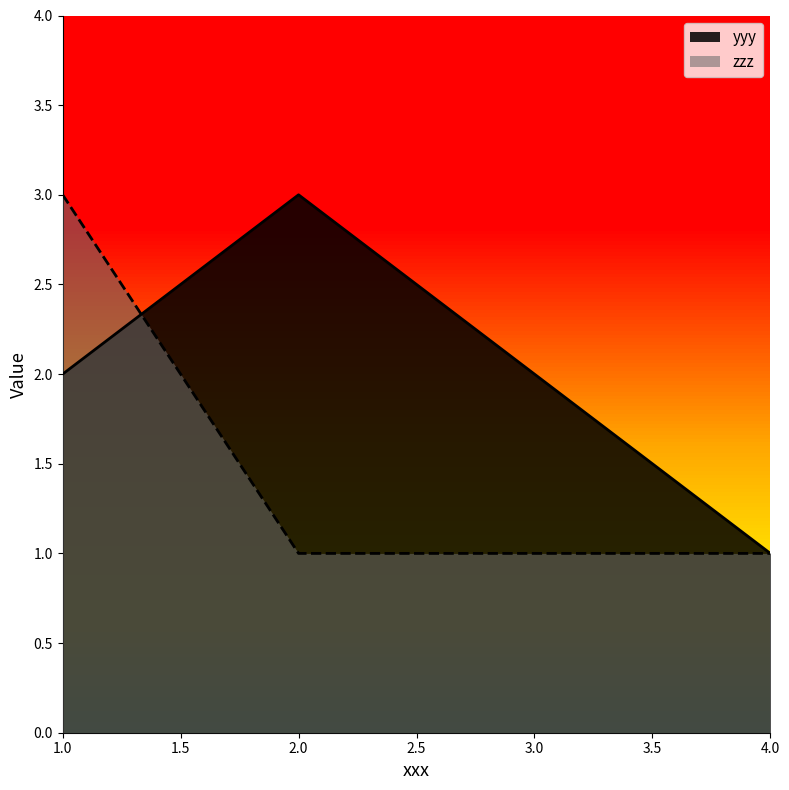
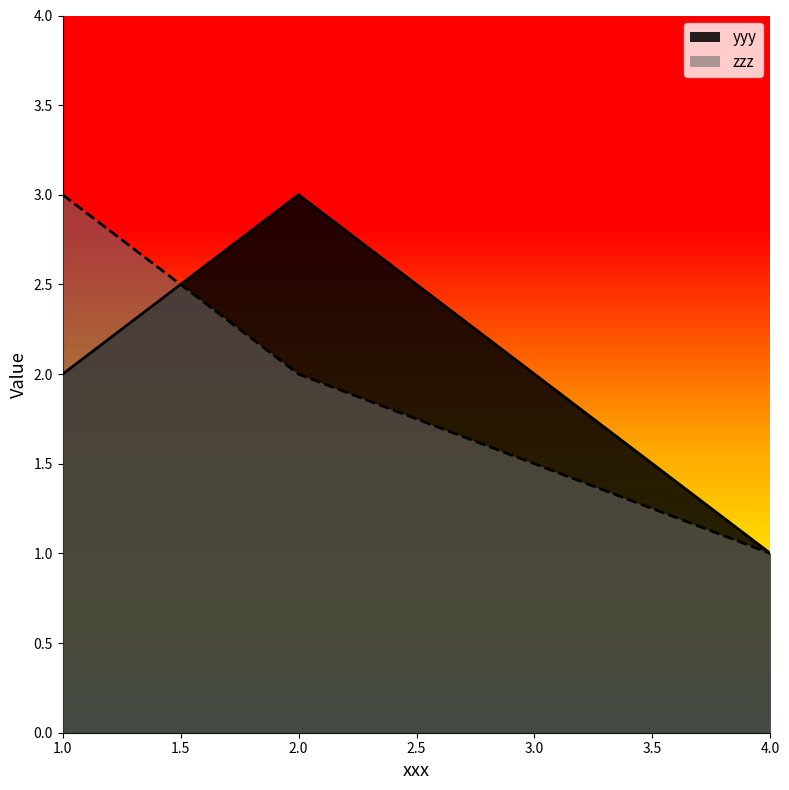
zzz, 2.0: 1 -> 2
